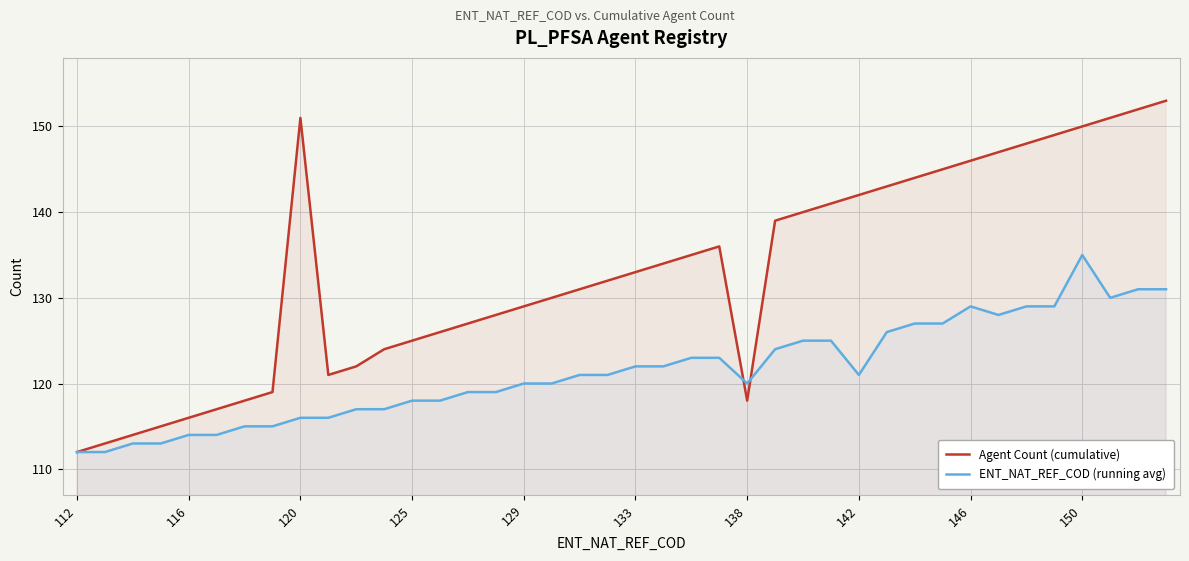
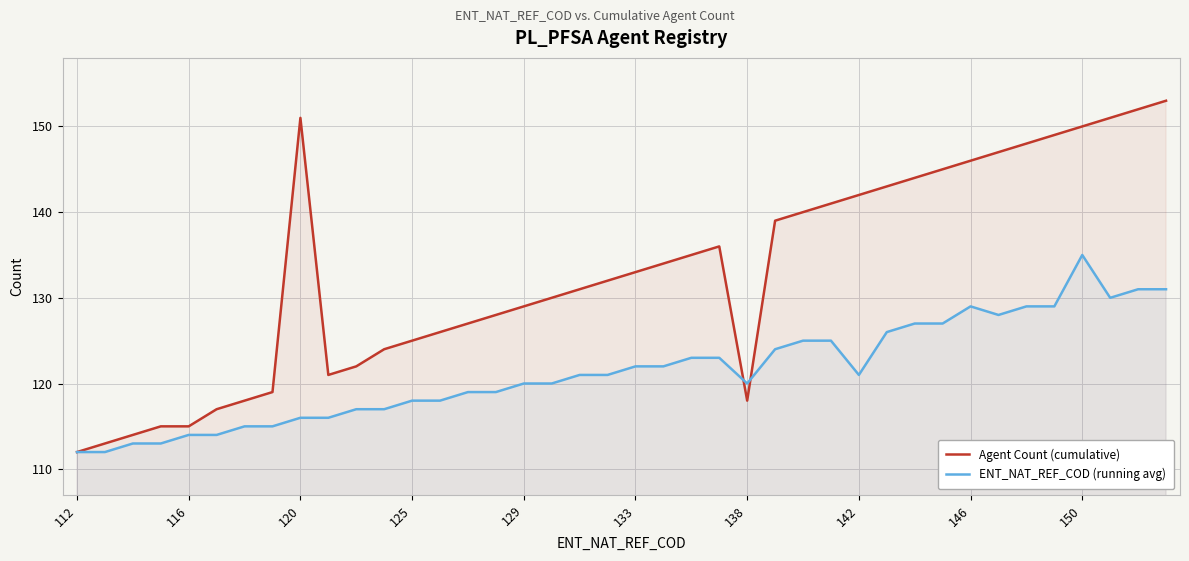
Agent Count (cumulative), 116: 116 -> 115
